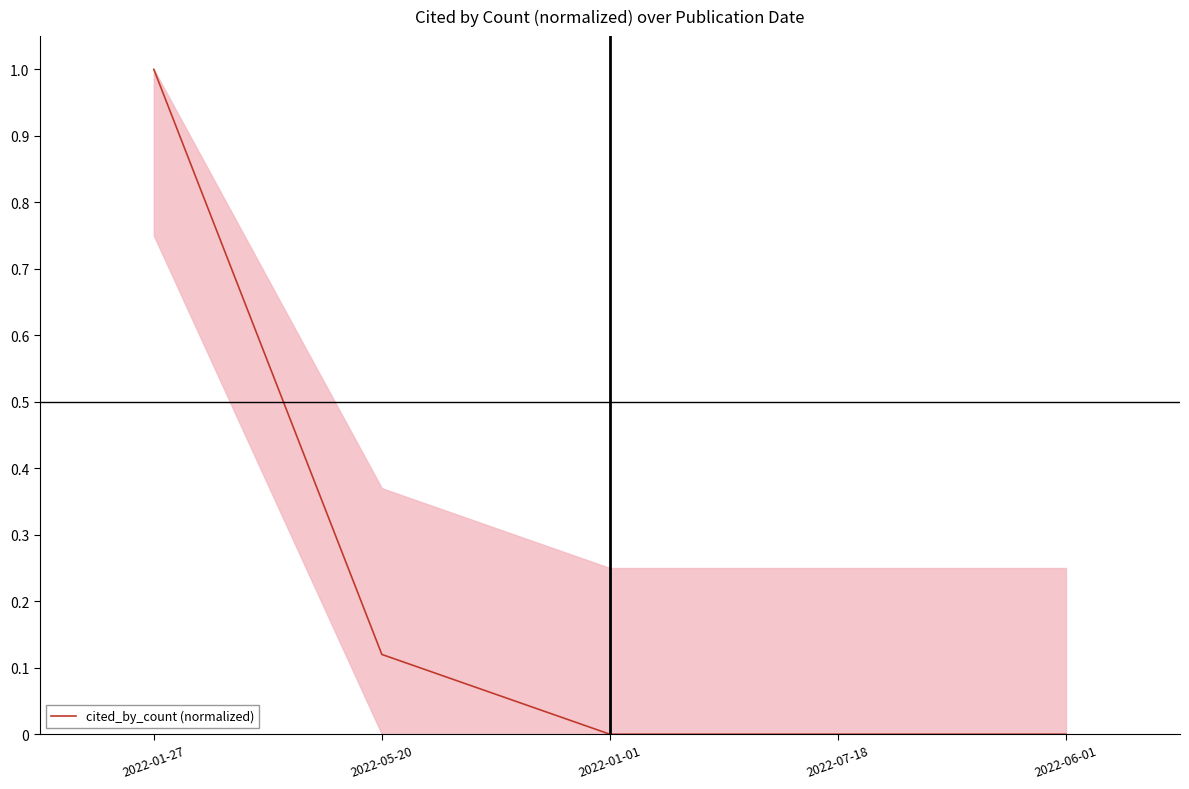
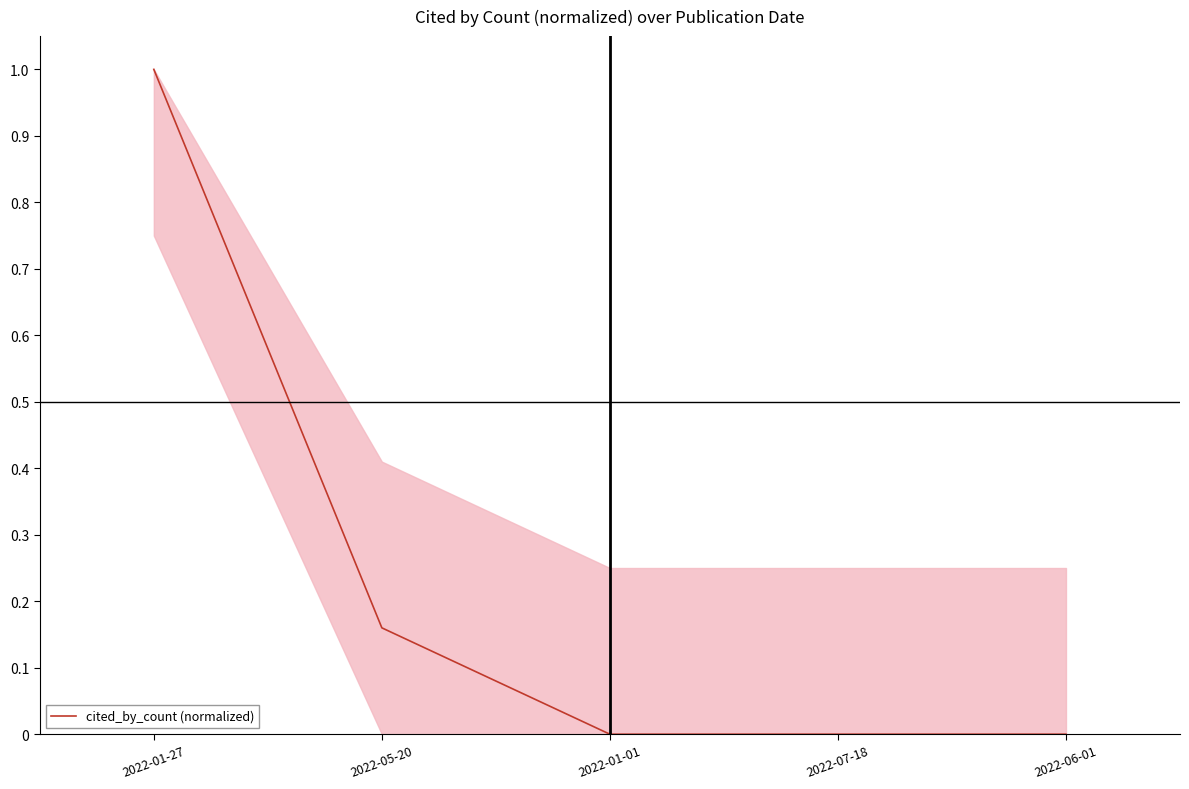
cited_by_count (normalized), 2022-05-20: 0.12 -> 0.16
